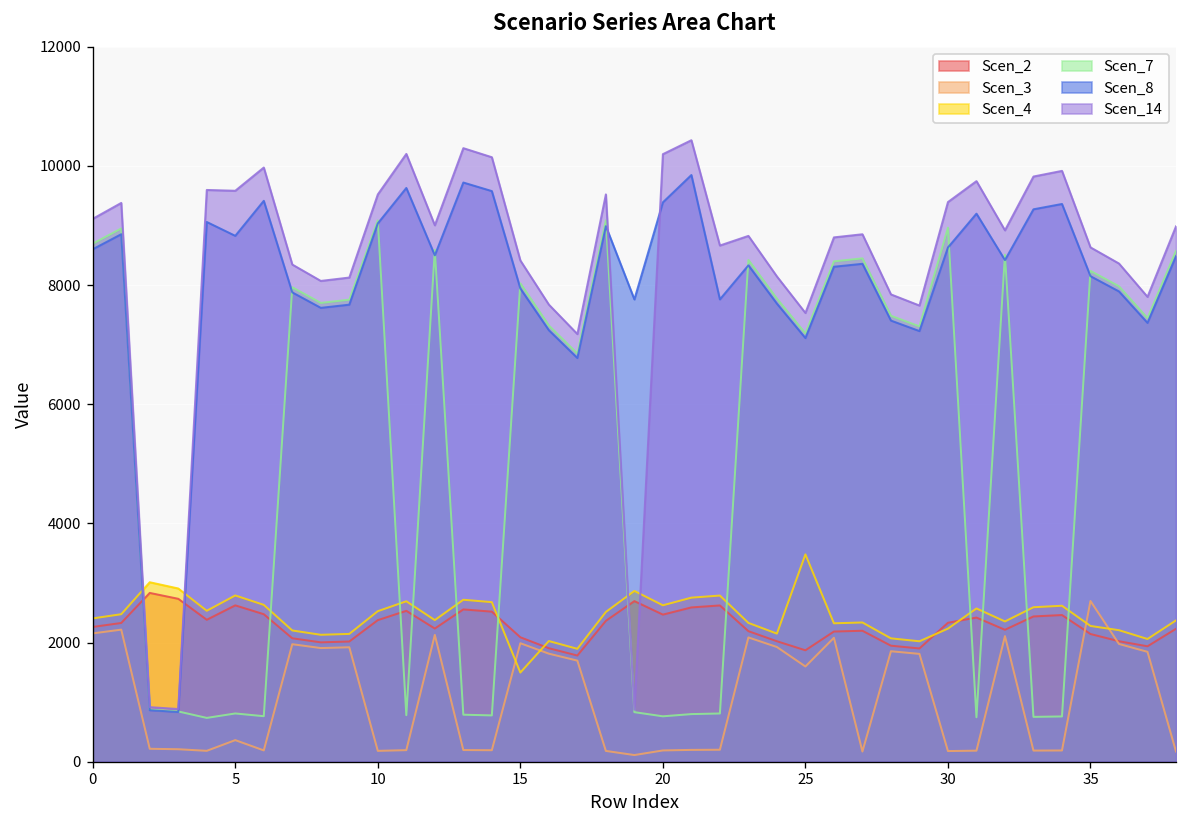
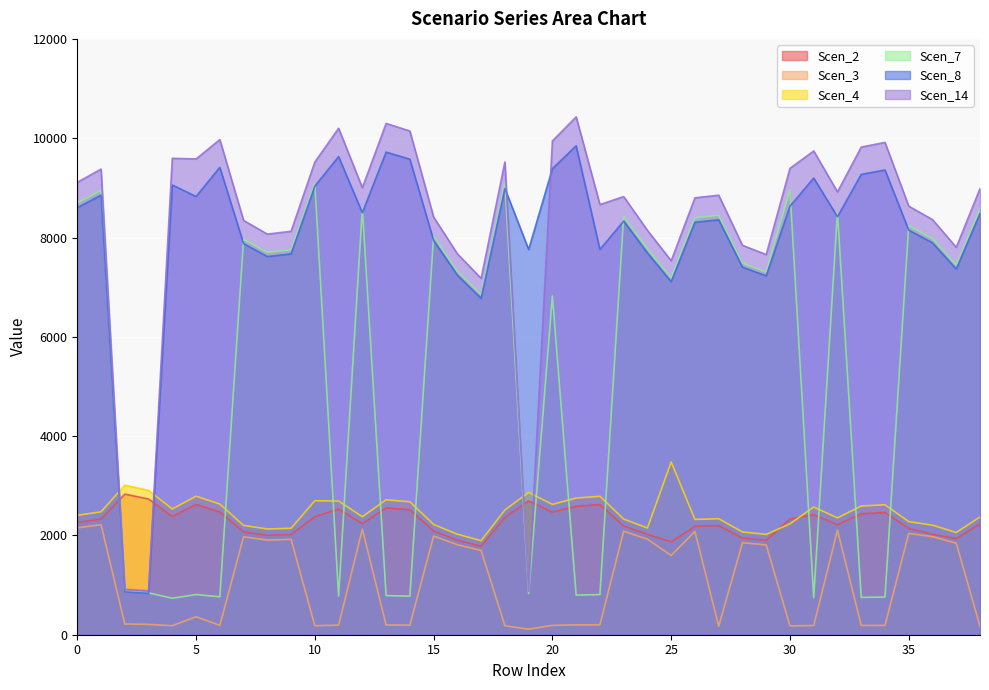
Scen_4, 10: 2500 -> 2700
Scen_4, 15: 1500 -> 2200
Scen_7, 20: 800 -> 6800
Scen_14, 20: 10200 -> 9900
Scen_3, 35: 2700 -> 2000
